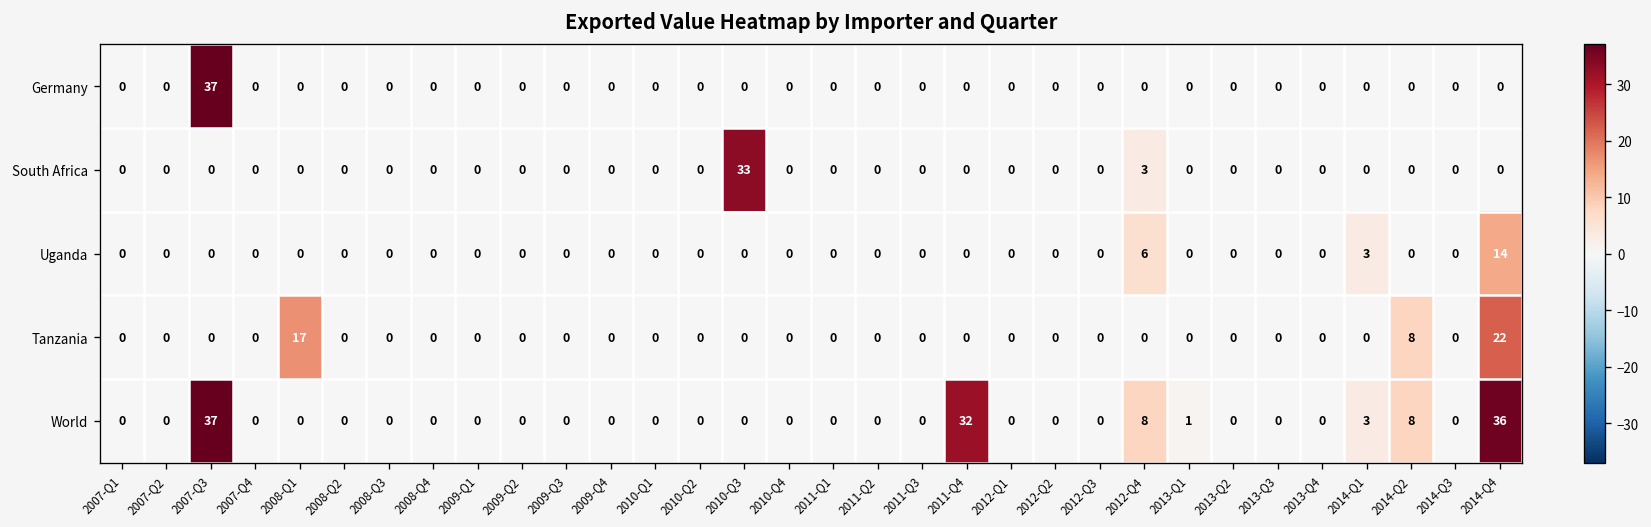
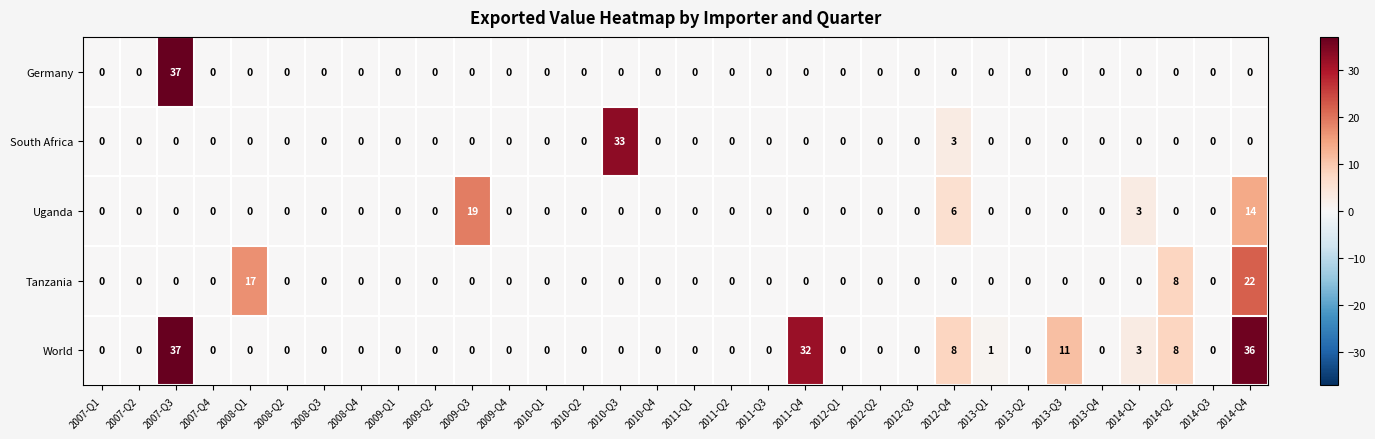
Uganda, 2009-Q3: 0 -> 19
World, 2013-Q3: 0 -> 11
